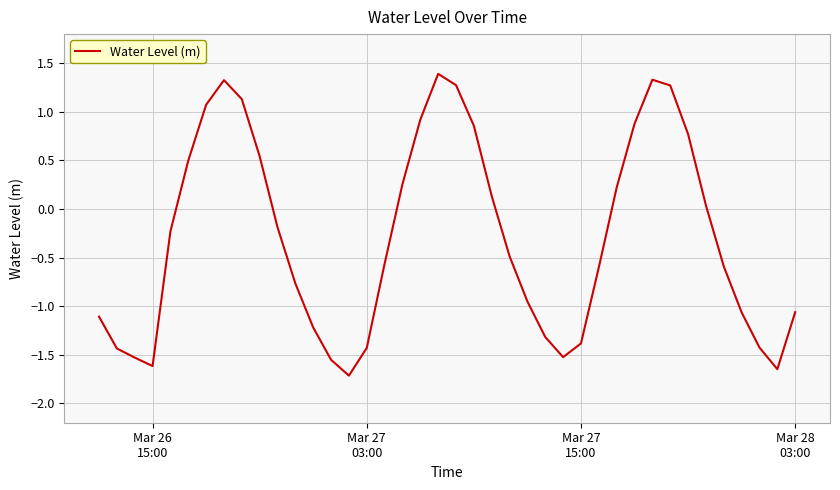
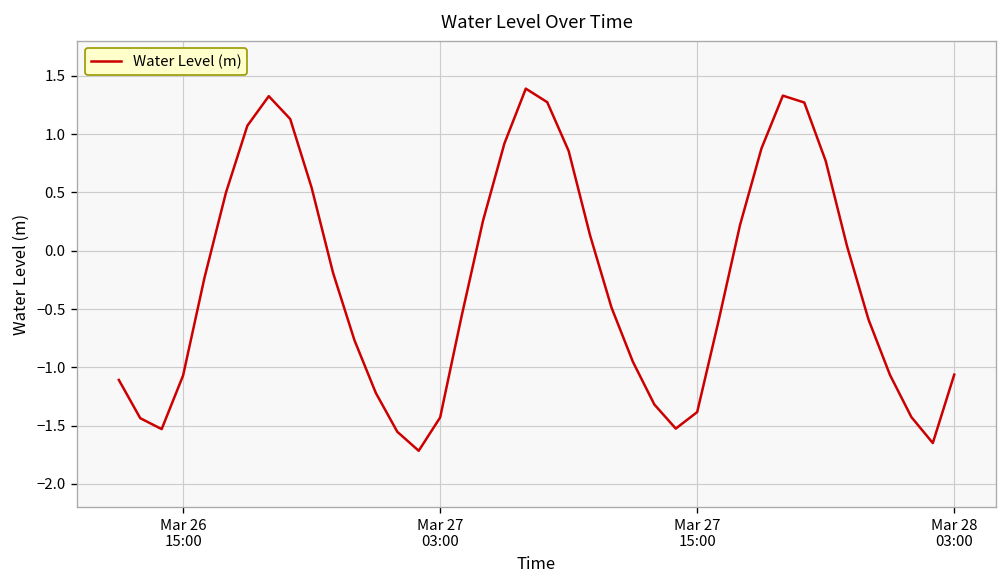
Mar 26 15:00: -1.6 -> -1.1
